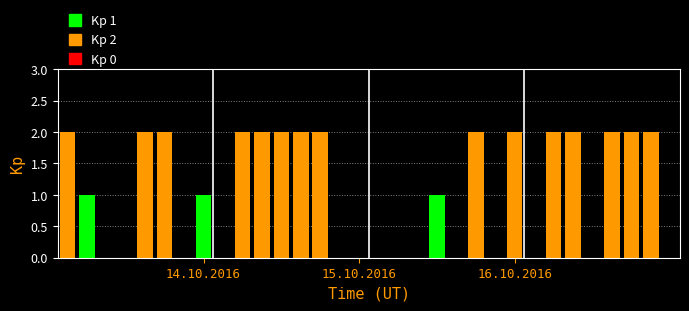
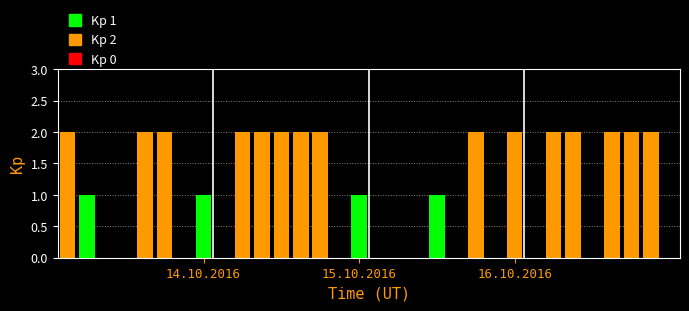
15.10.2016: 0 -> 1
